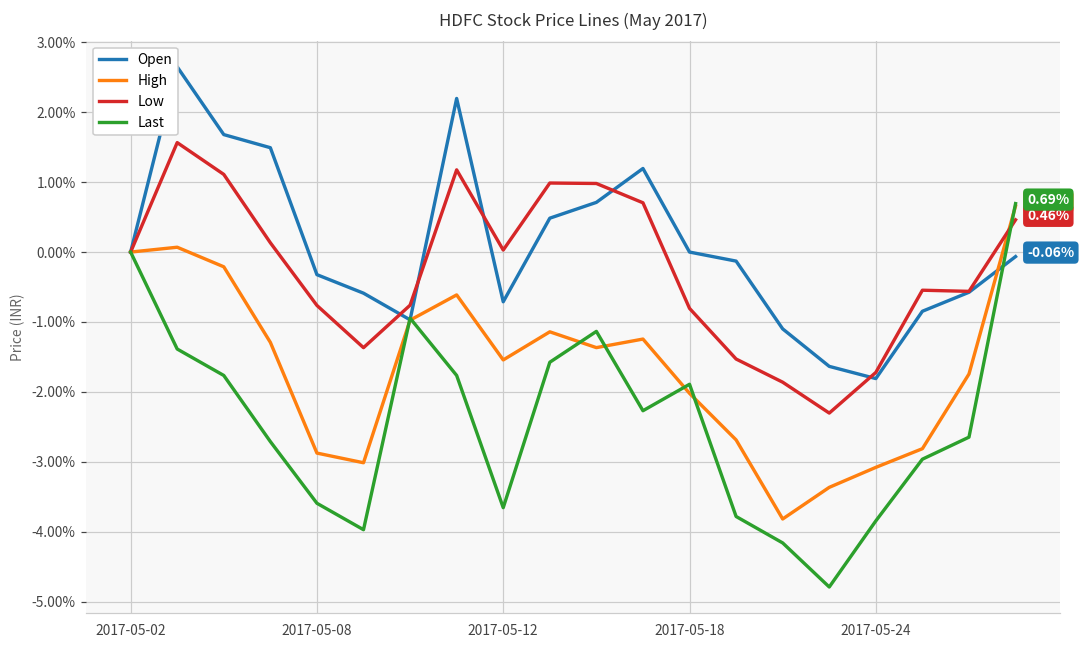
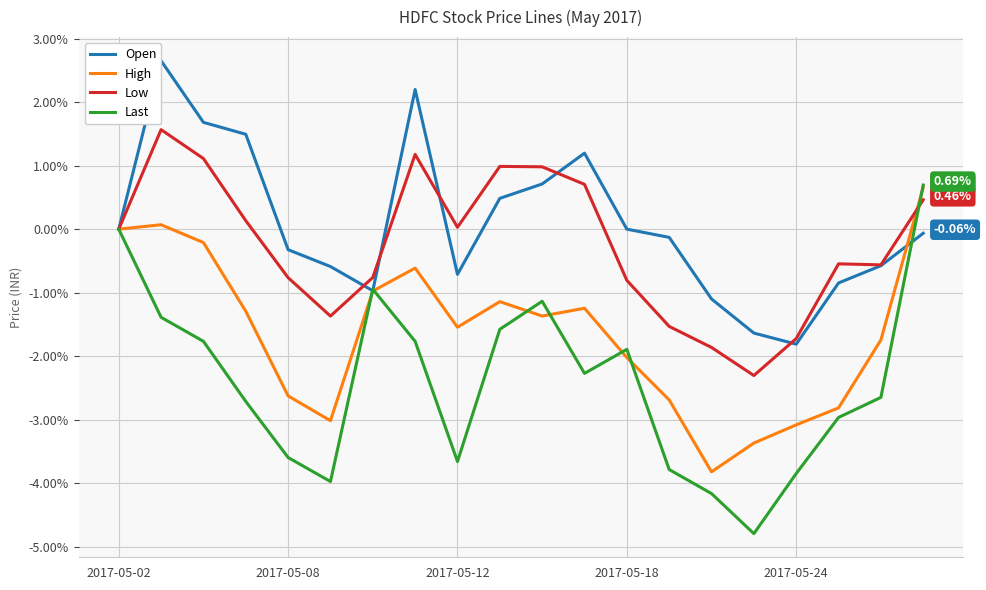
High, 2017-05-08: -2.9% -> -2.6%
